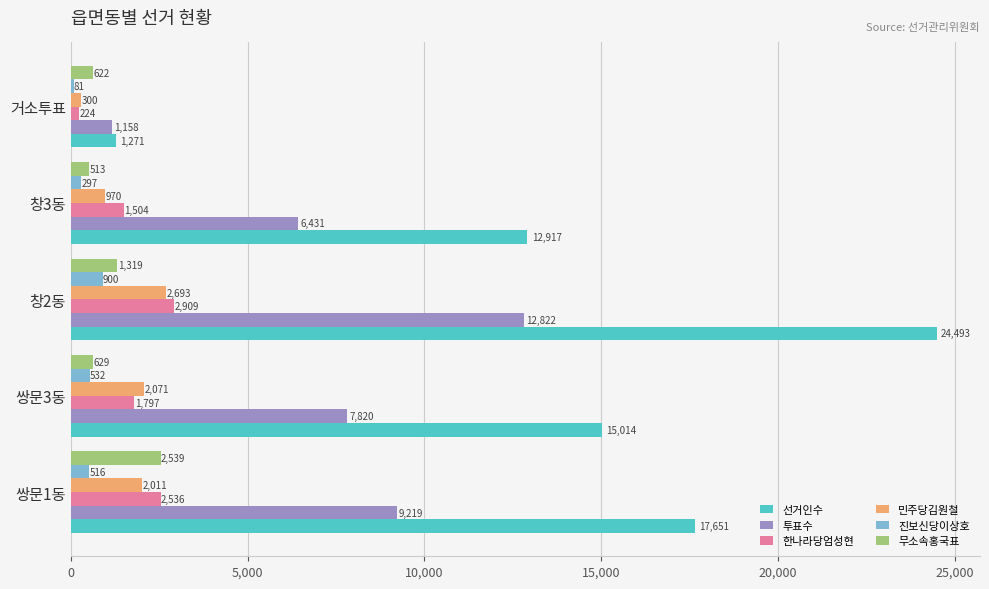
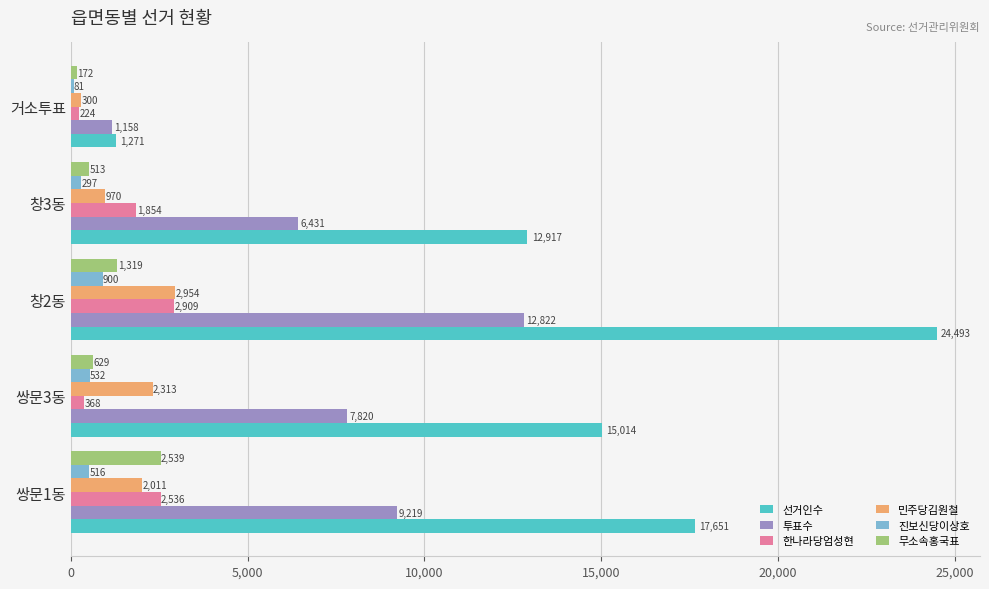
무소속홍국표, 거소투표: 622 -> 172
한나라당엄성현, 창3동: 1,504 -> 1,854
민주당김원철, 창2동: 2,693 -> 2,954
민주당김원철, 쌍문3동: 2,071 -> 2,313
한나라당엄성현, 쌍문3동: 1,797 -> 368
